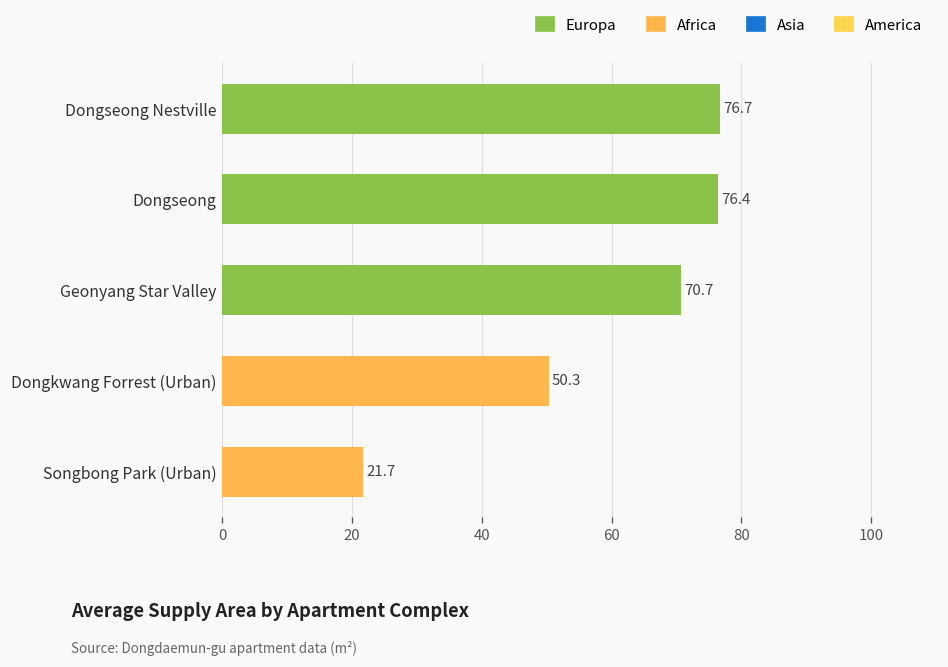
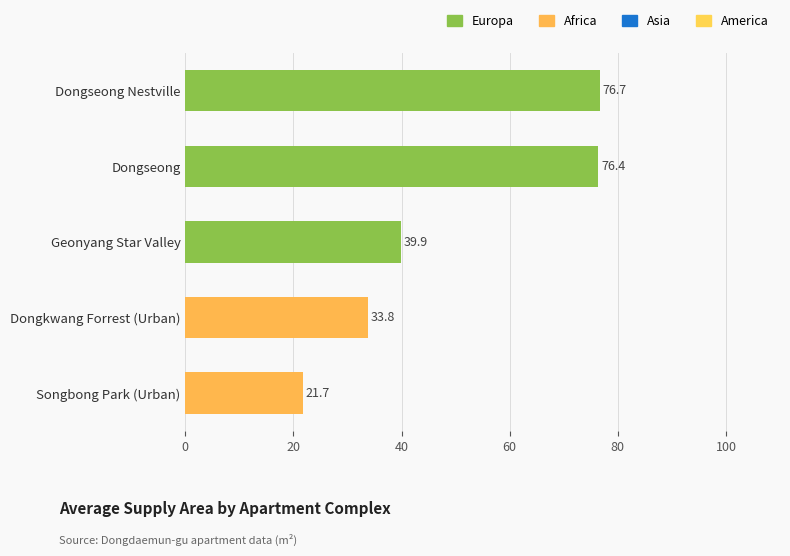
Geonyang Star Valley: 70.7 -> 39.9
Dongkwang Forrest (Urban): 50.3 -> 33.8
